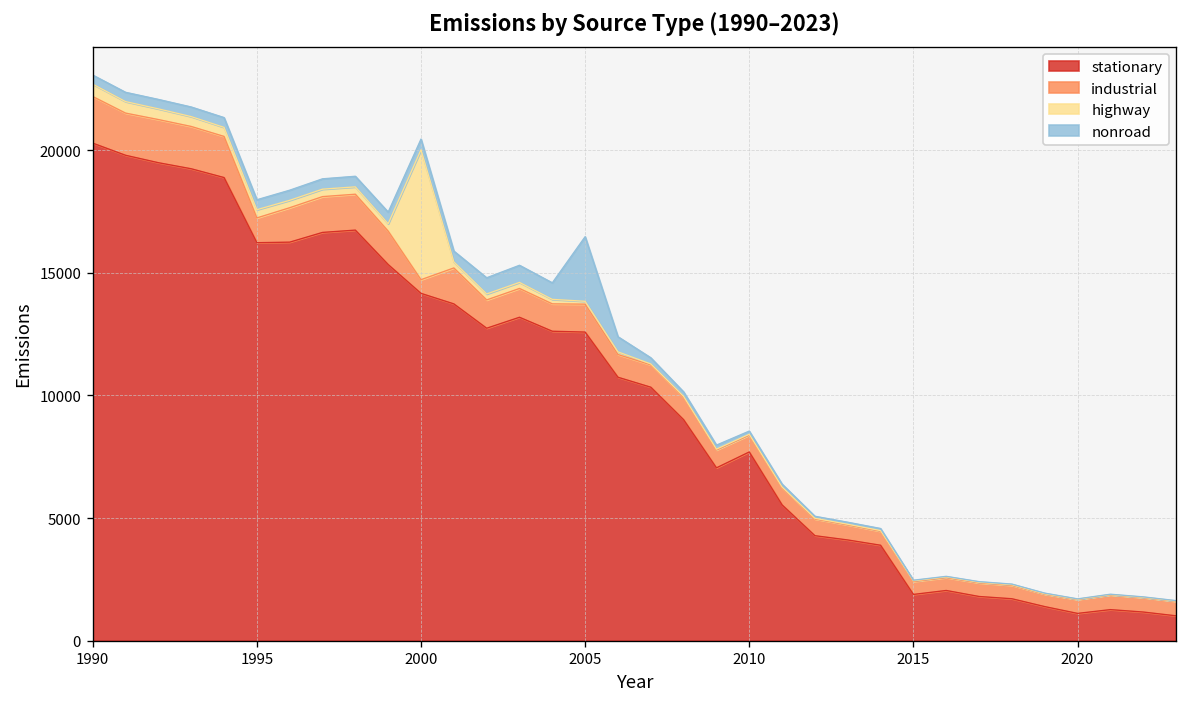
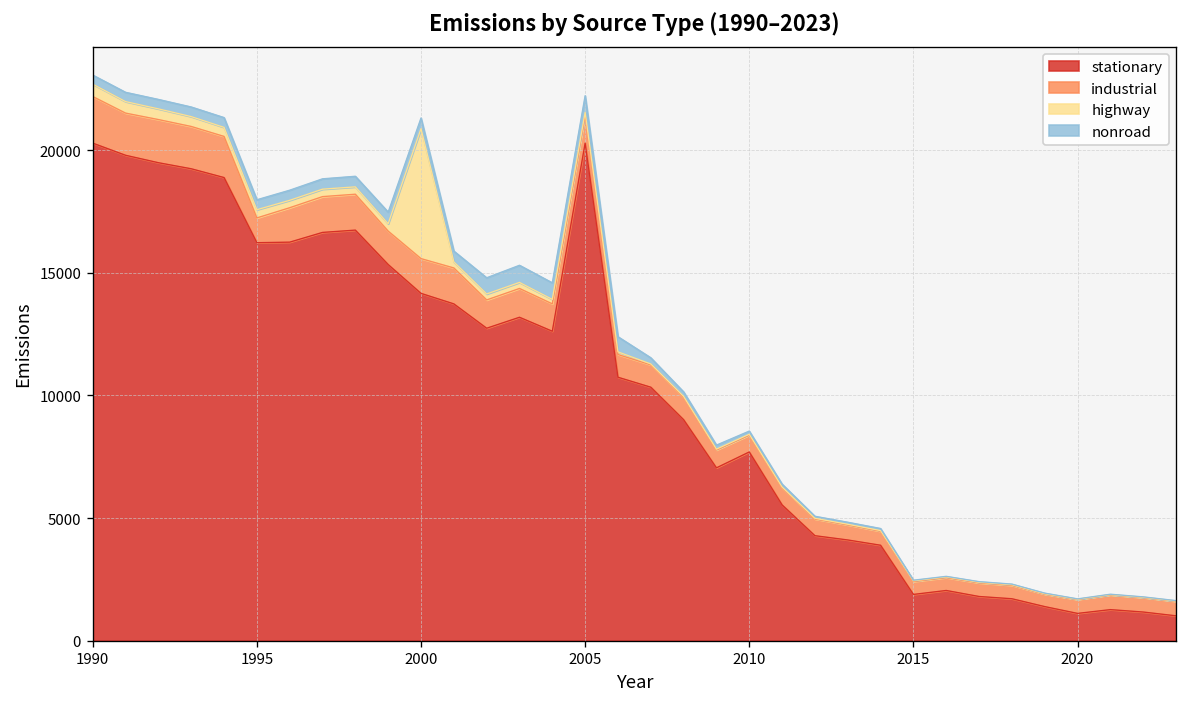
industrial, 2000: 600 -> 1400
stationary, 2005: 12600 -> 20300
nonroad, 2005: 2600 -> 700
